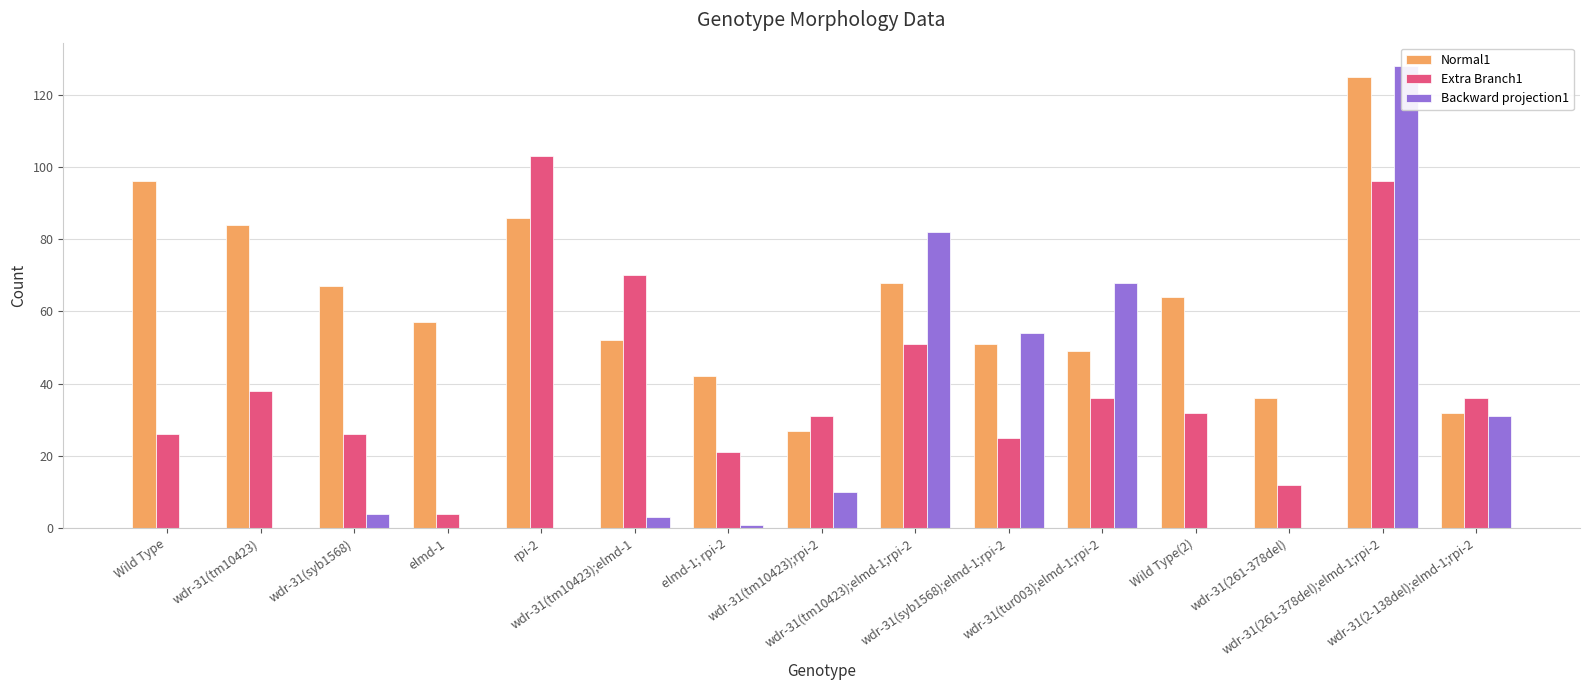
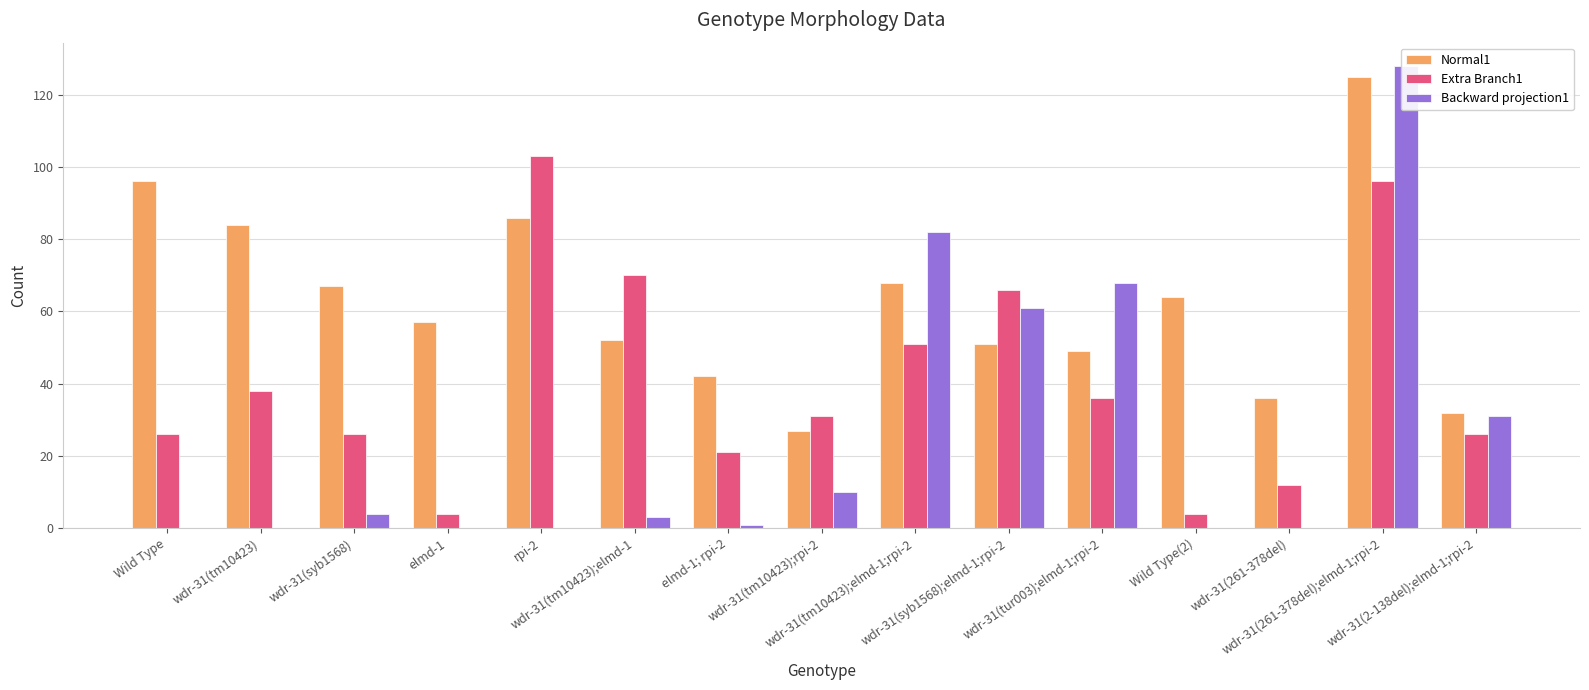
Extra Branch1, wdr-31(syb1568);elmd-1;rpi-2: 25 -> 66
Backward projection1, wdr-31(syb1568);elmd-1;rpi-2: 54 -> 61
Extra Branch1, Wild Type(2): 32 -> 4
Extra Branch1, wdr-31(2-138del);elmd-1;rpi-2: 36 -> 26
